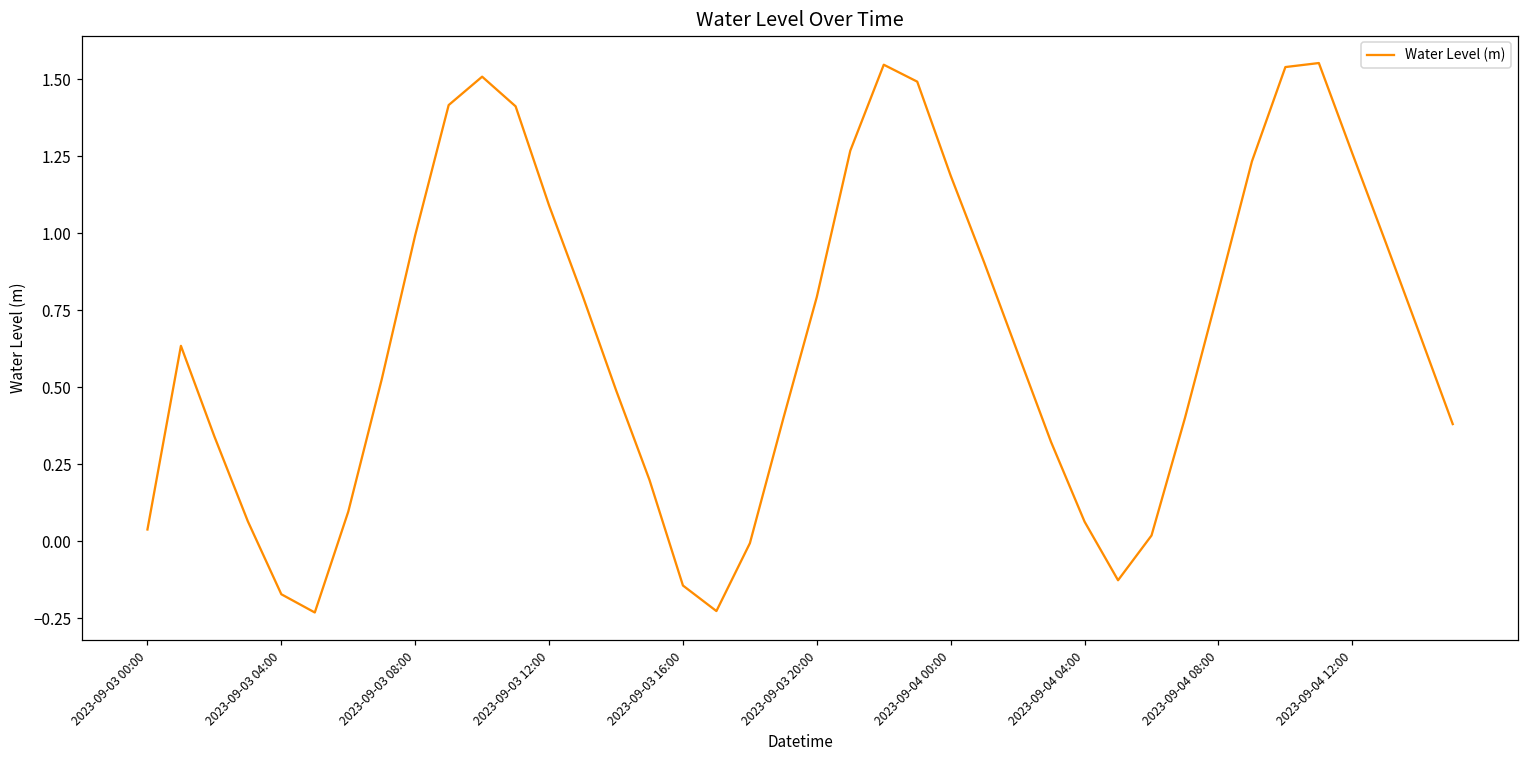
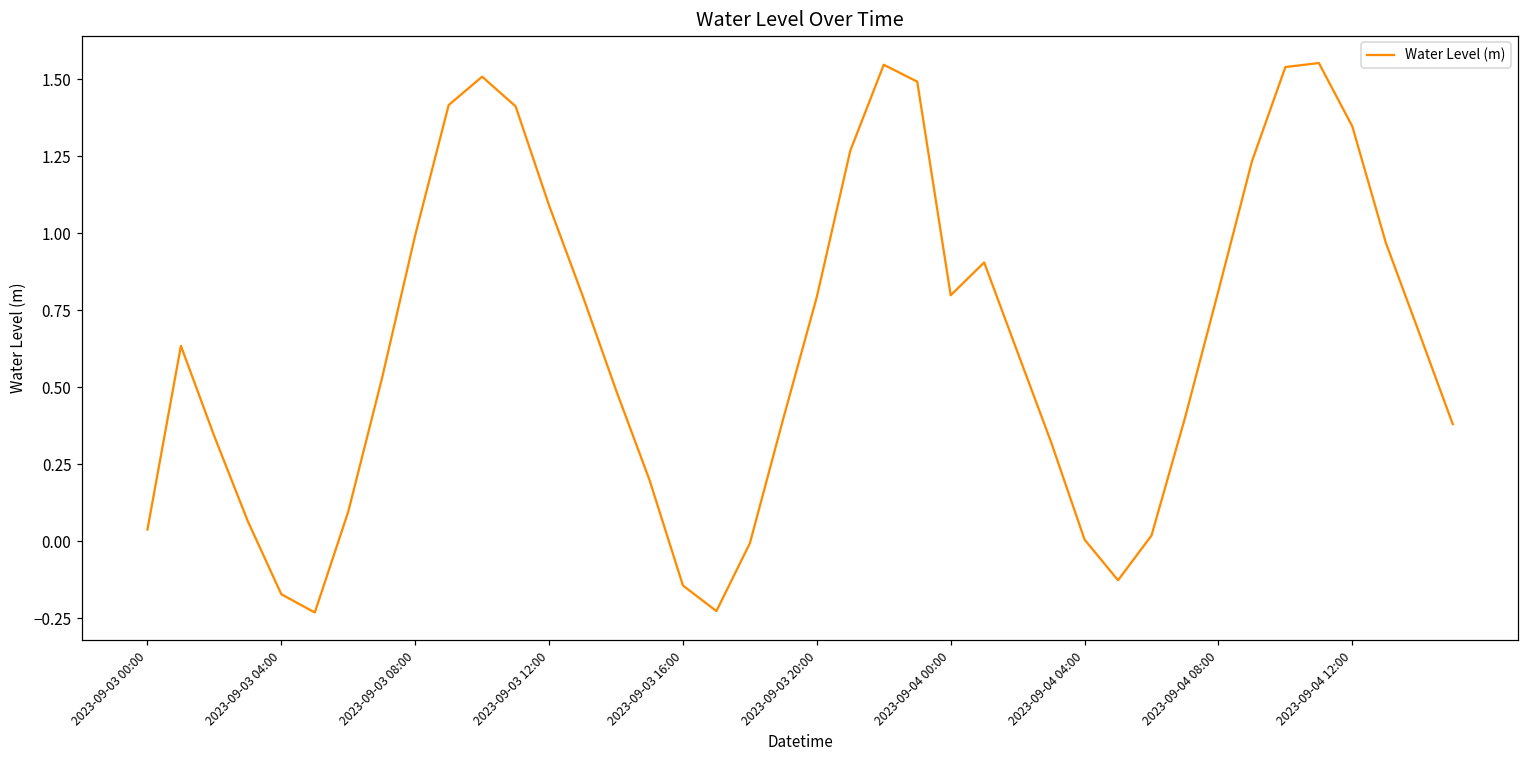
2023-09-04 00:00: 1.19 -> 0.80
2023-09-04 04:00: 0.06 -> 0.00
2023-09-04 12:00: 1.26 -> 1.35
